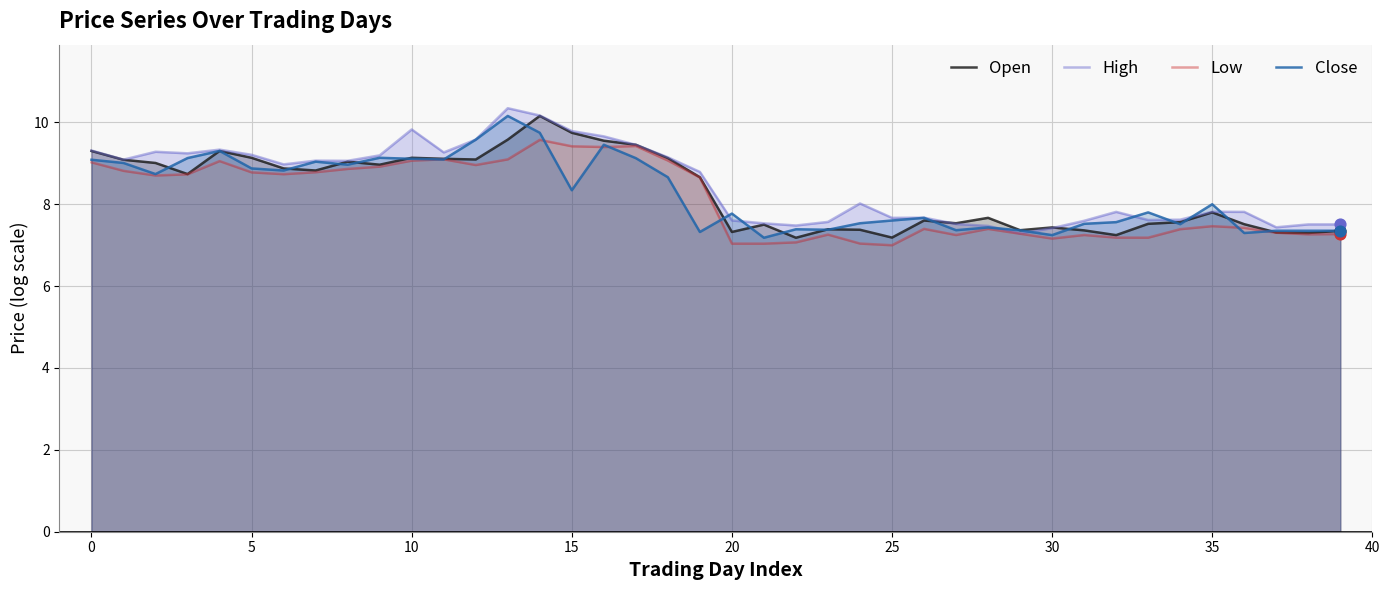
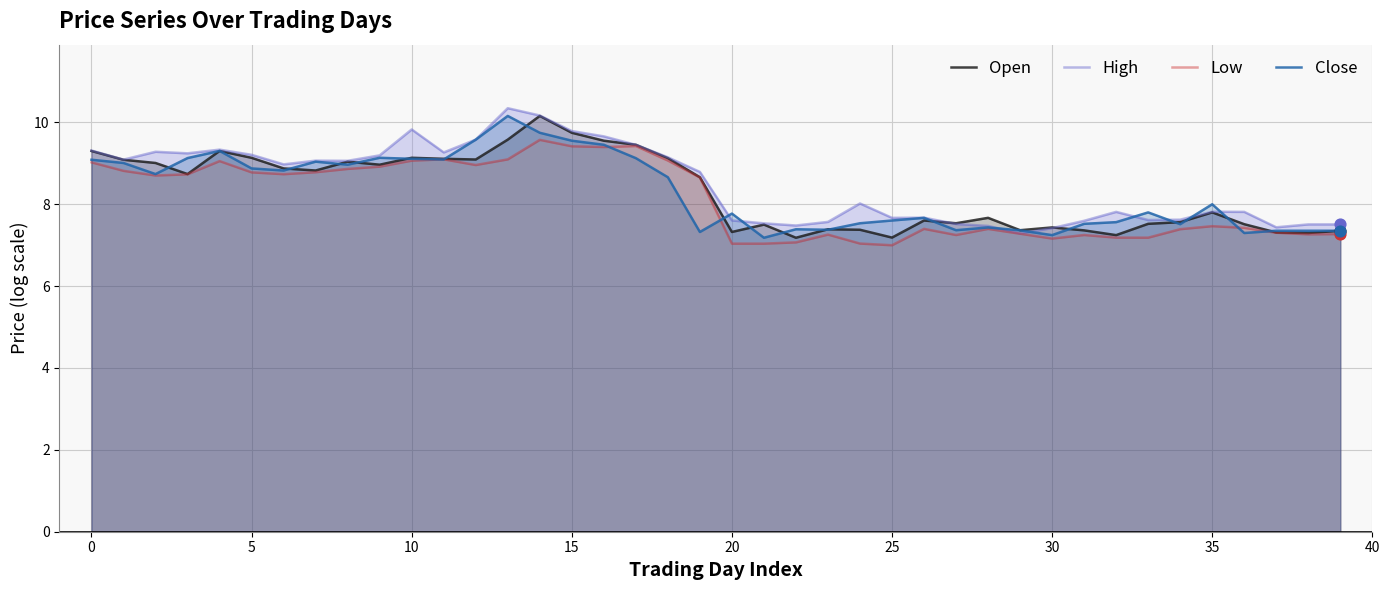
Close, 15: 8.3 -> 9.6
